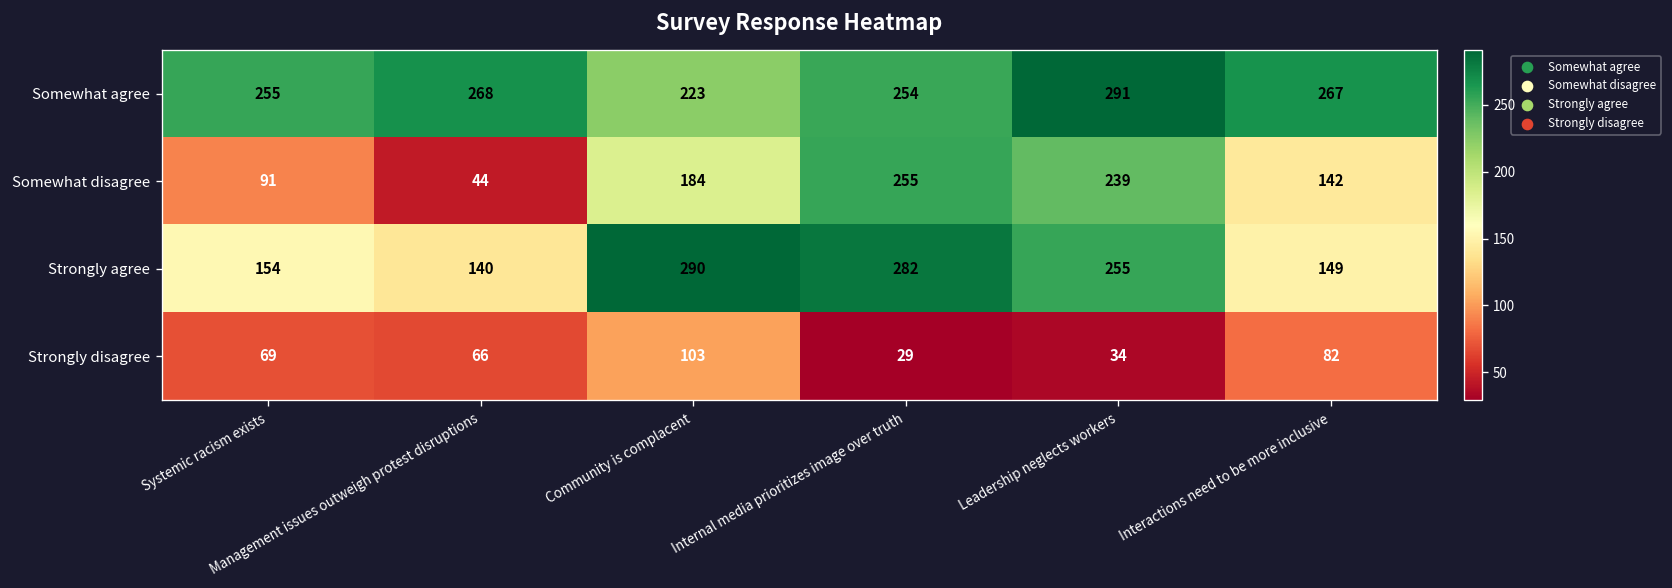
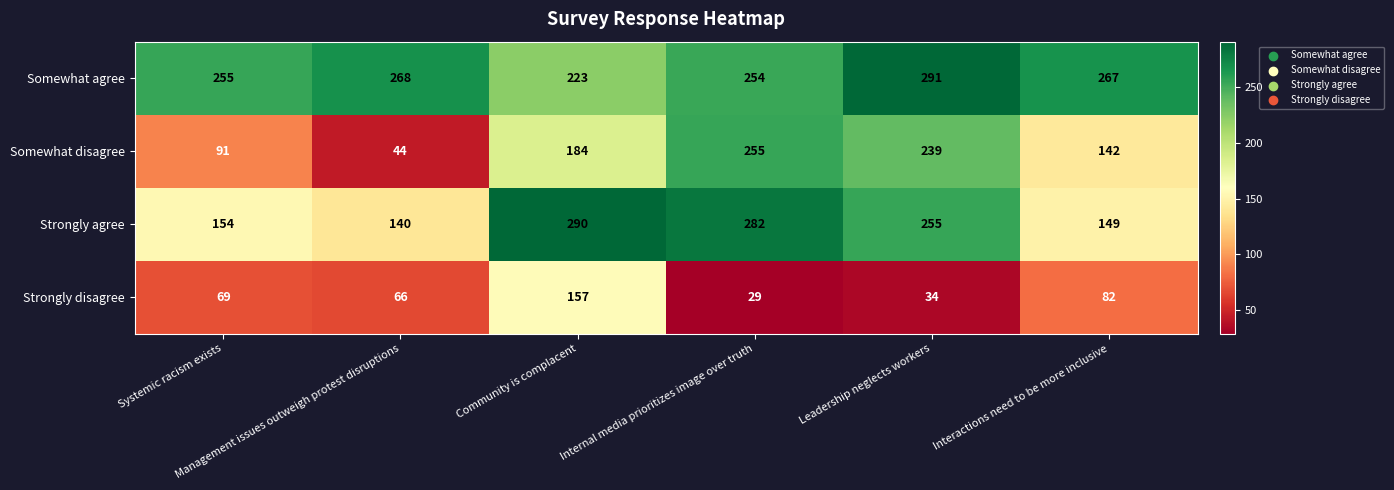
Strongly disagree, Community is complacent: 103 -> 157
